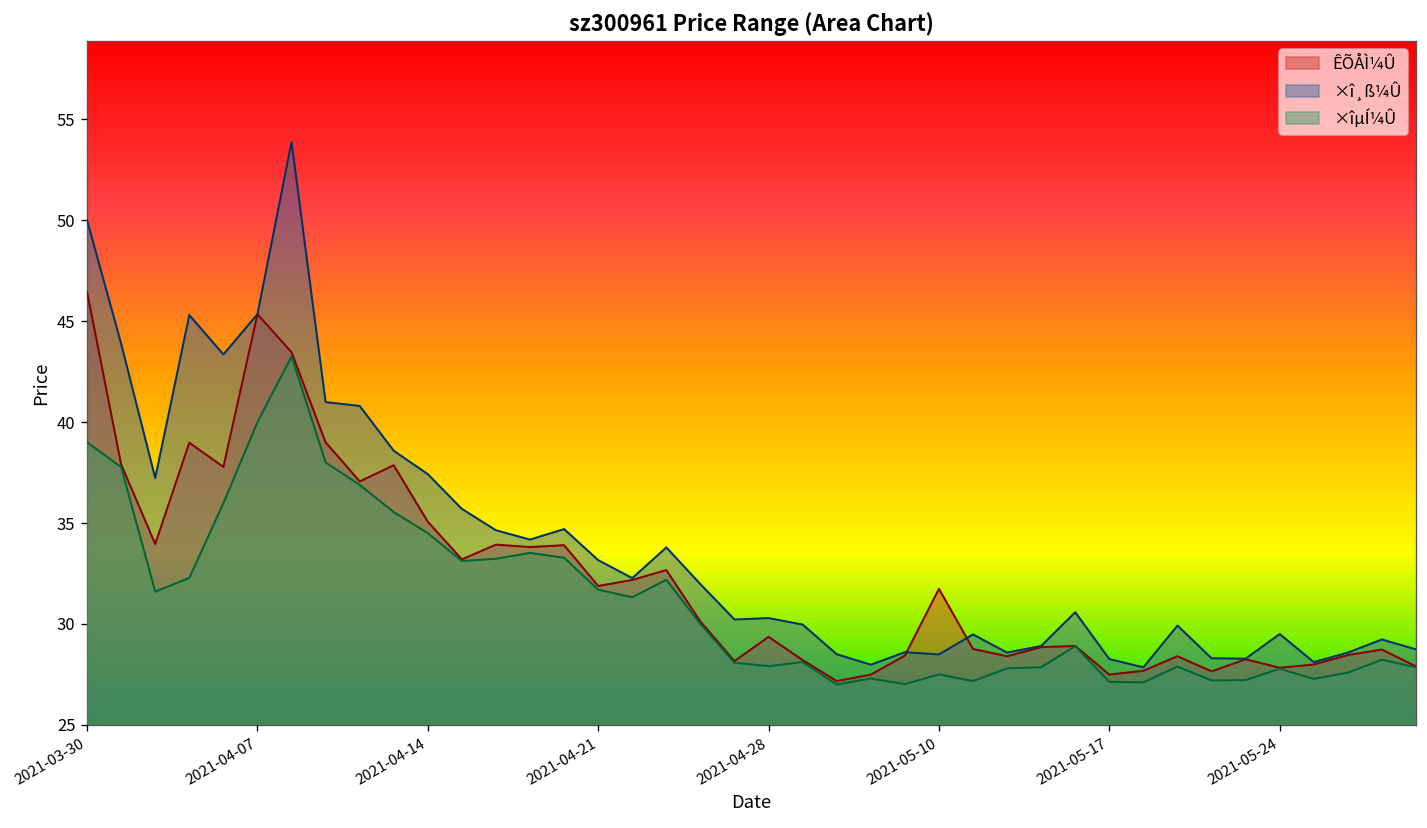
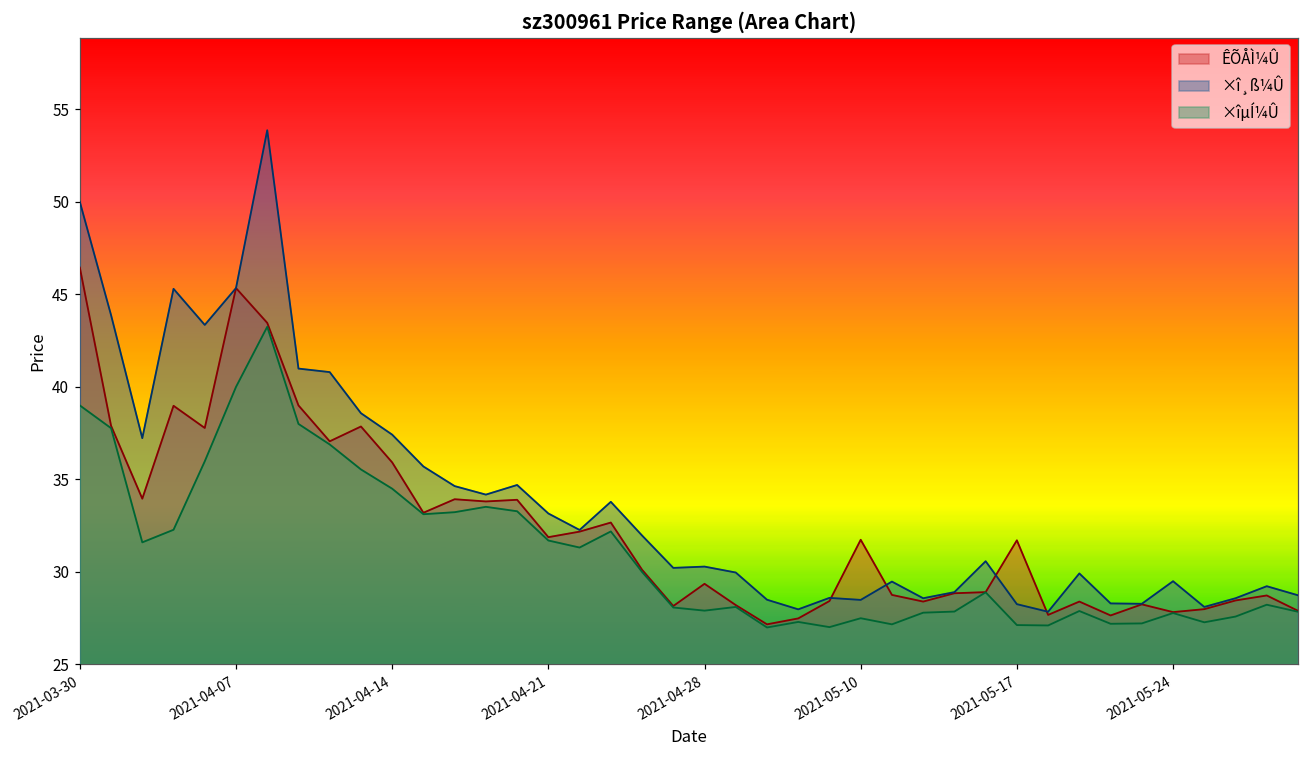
ÊÕÅÌ¼Û, 2021-04-14: 35.1 -> 35.9
ÊÕÅÌ¼Û, 2021-05-17: 27.5 -> 31.7
